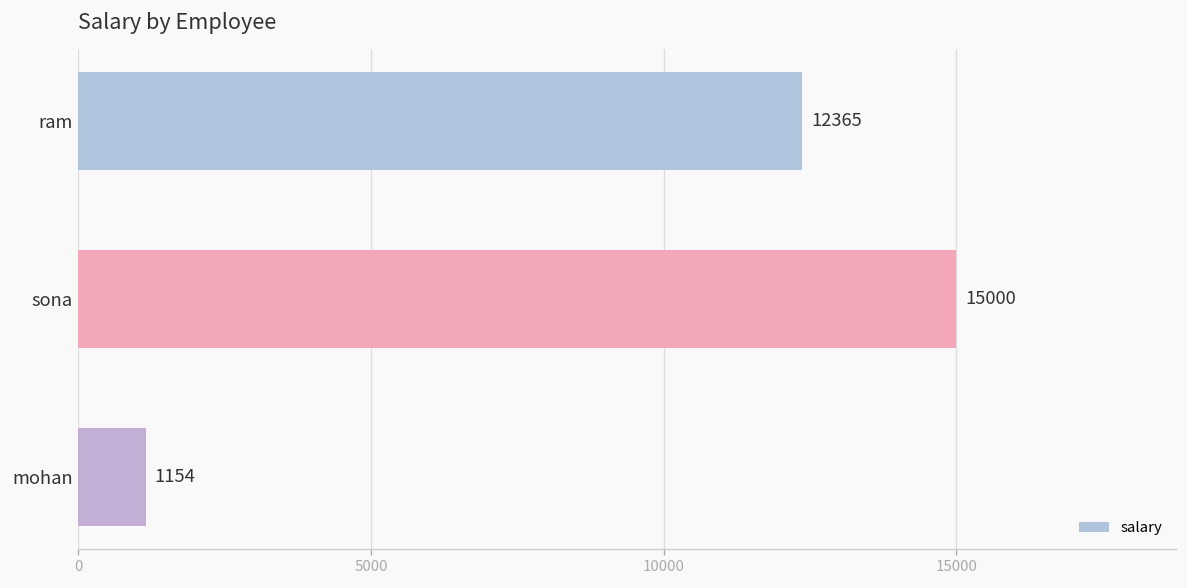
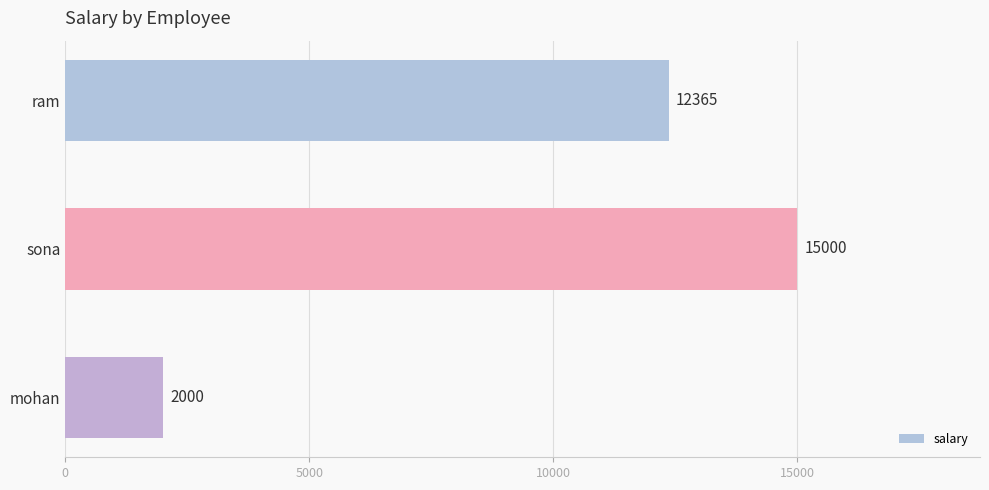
mohan: 1154 -> 2000
